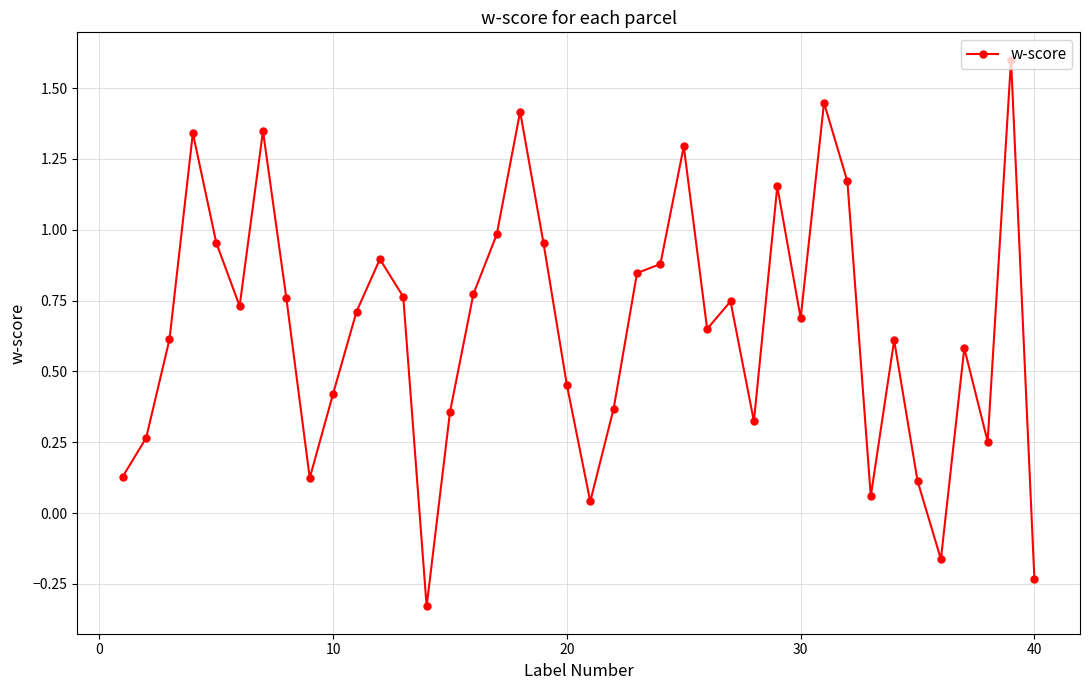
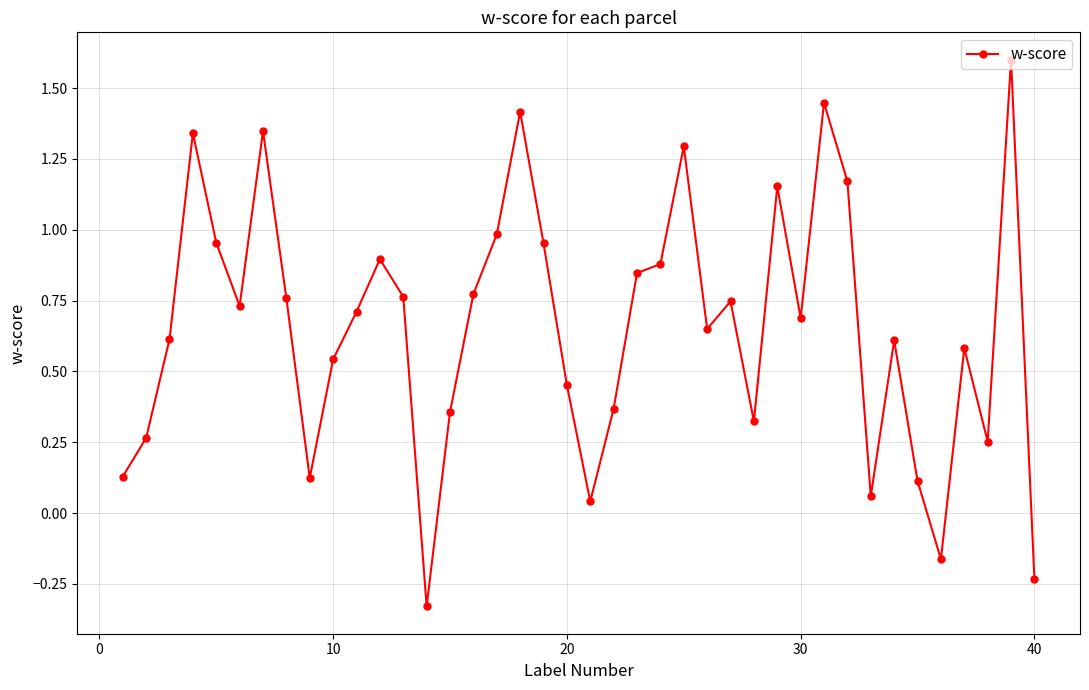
10: 0.42 -> 0.54
